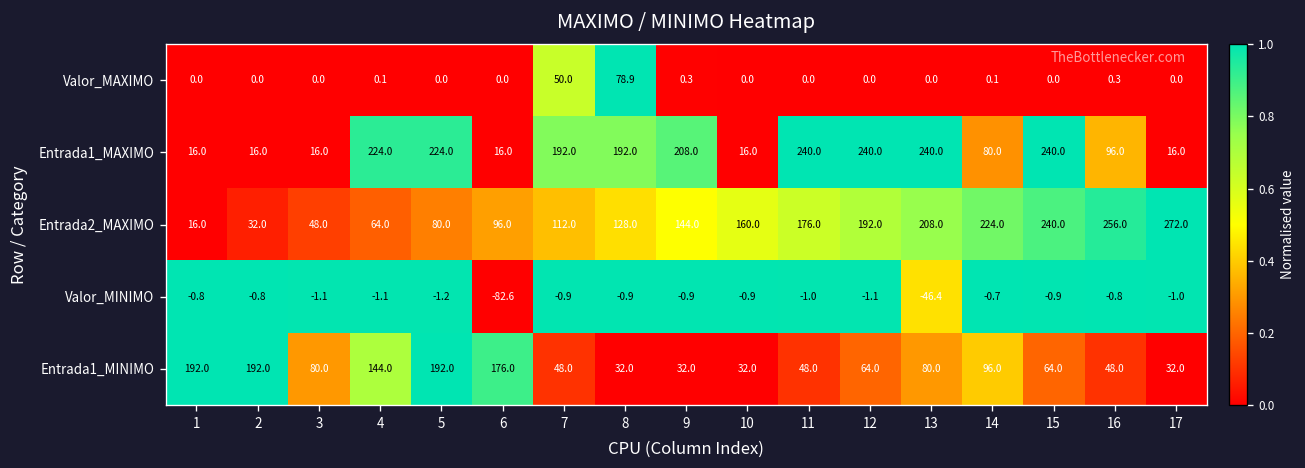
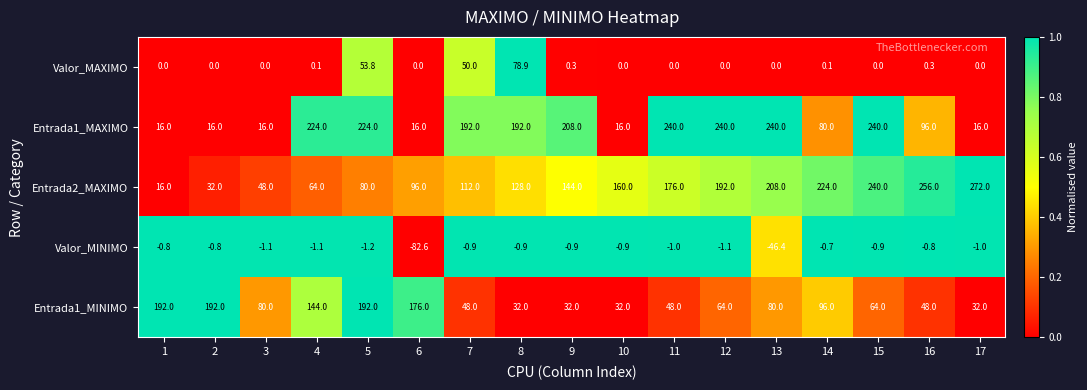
Valor_MAXIMO, 5: 0.0 -> 53.8
